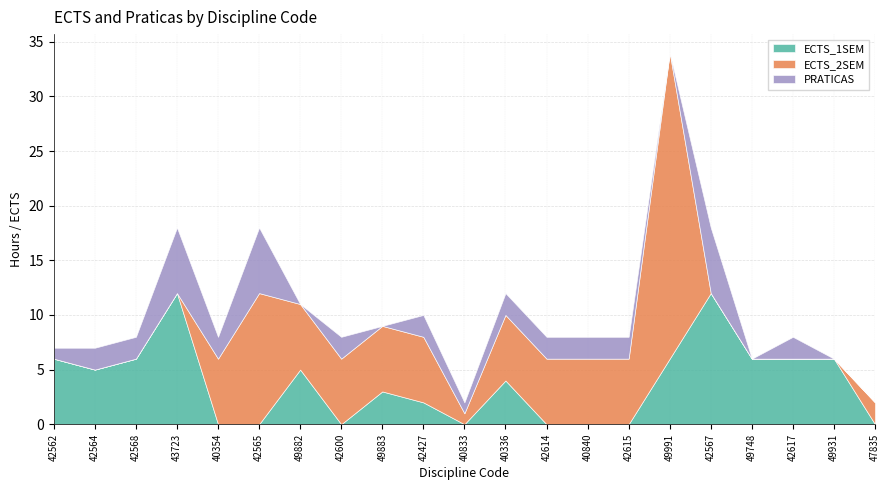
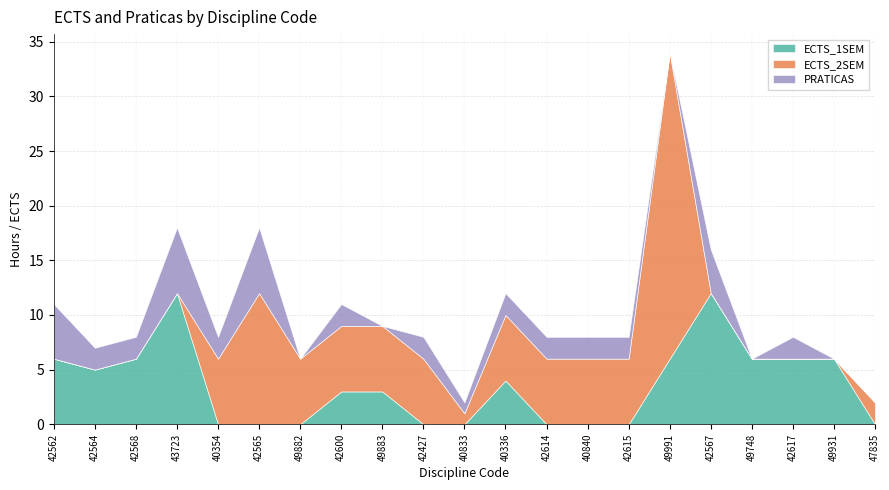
PRATICAS, 42562: 1 -> 5
ECTS_1SEM, 49882: 5 -> 0
ECTS_1SEM, 42600: 0 -> 3
ECTS_1SEM, 42427: 2 -> 0
PRATICAS, 42567: 6 -> 4
